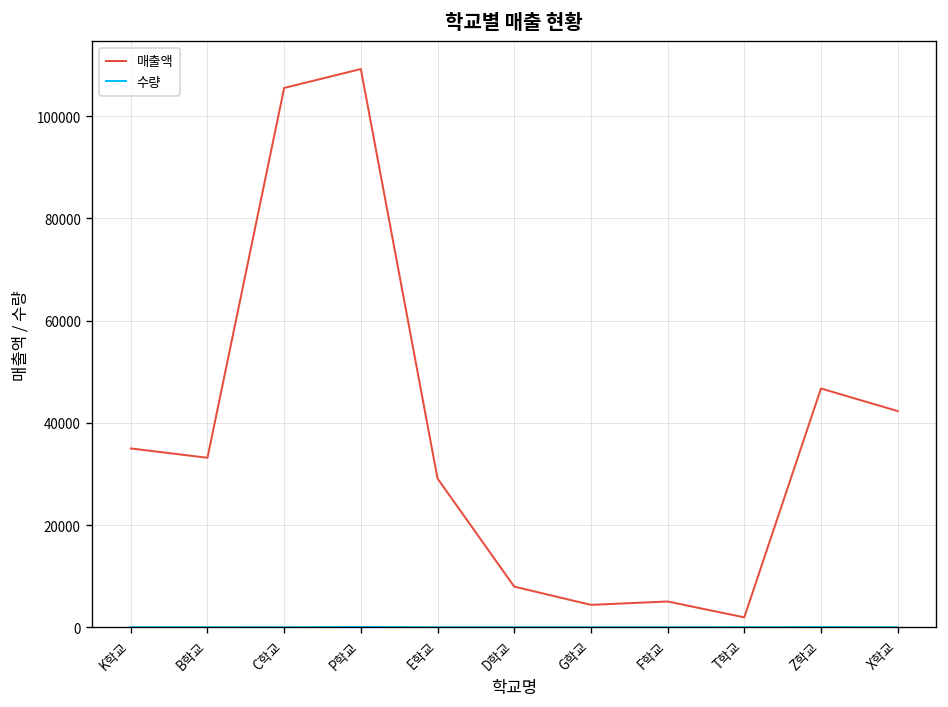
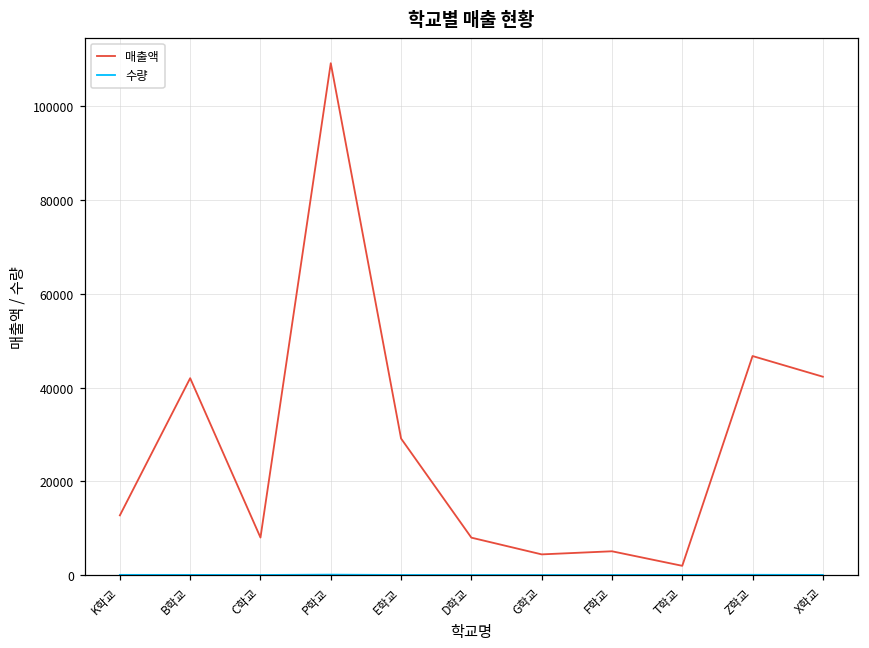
매출액, K학교: 35000 -> 13000
매출액, B학교: 33000 -> 42000
매출액, C학교: 106000 -> 8000
